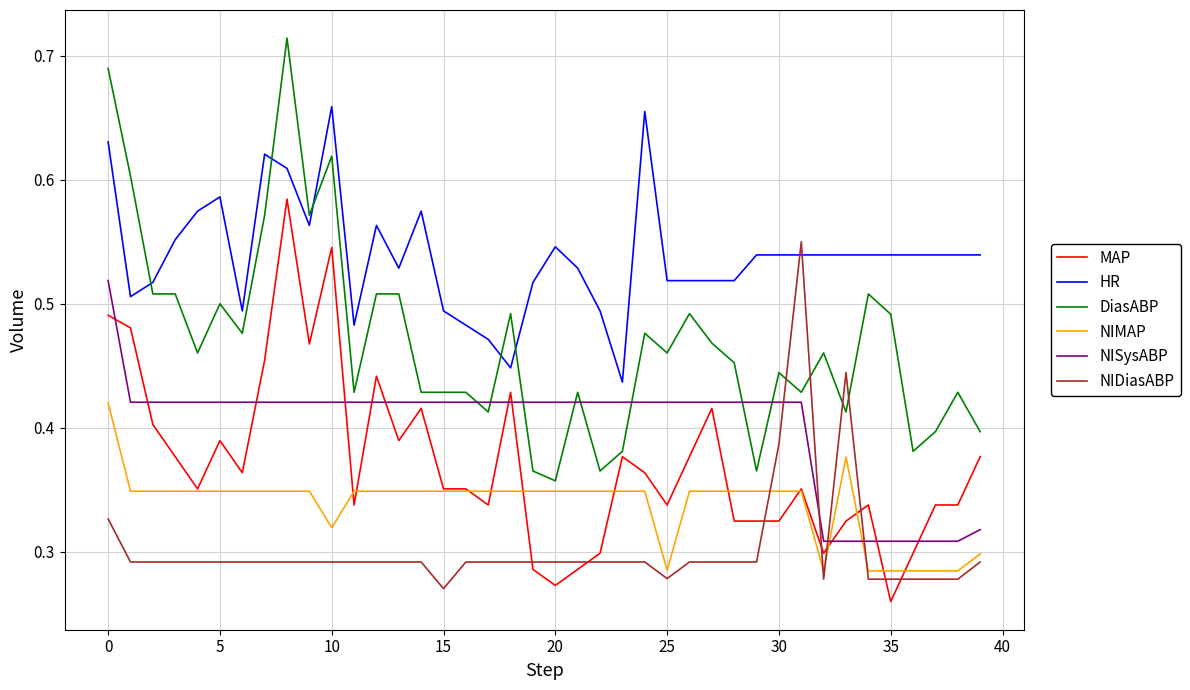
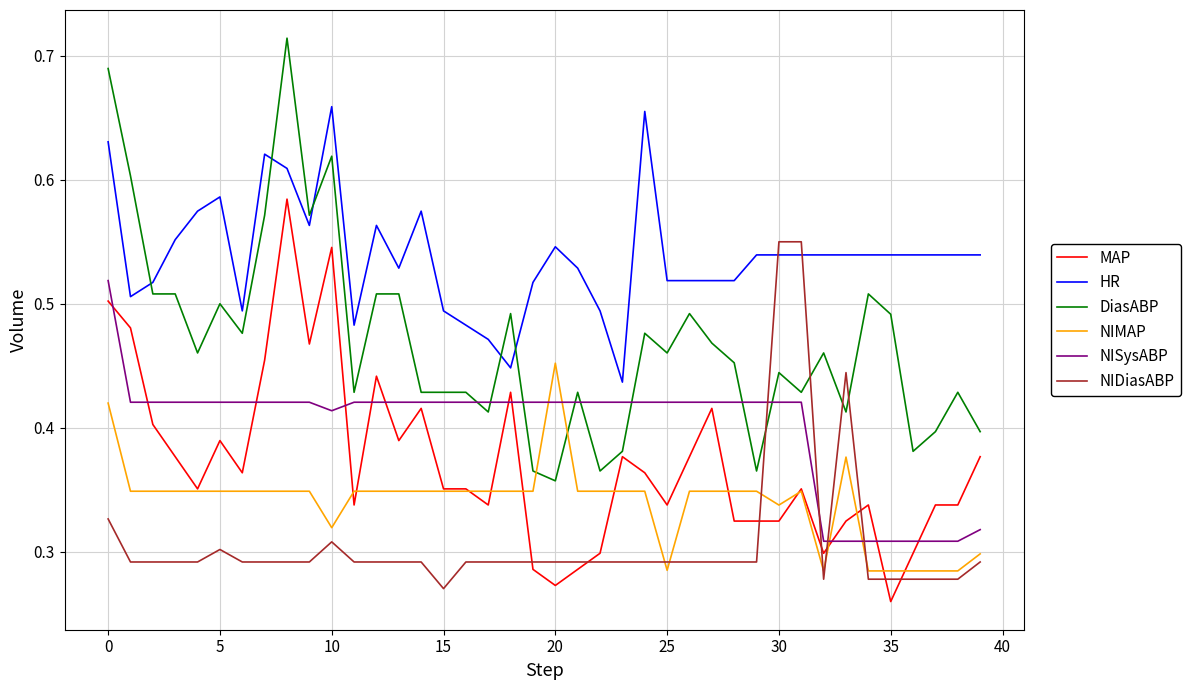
MAP, 0: 0.491 -> 0.502
NIDiasABP, 5: 0.292 -> 0.302
NISysABP, 10: 0.421 -> 0.414
NIDiasABP, 10: 0.292 -> 0.308
NIMAP, 20: 0.349 -> 0.452
NIDiasABP, 25: 0.278 -> 0.292
NIMAP, 30: 0.349 -> 0.338
NIDiasABP, 30: 0.387 -> 0.550
